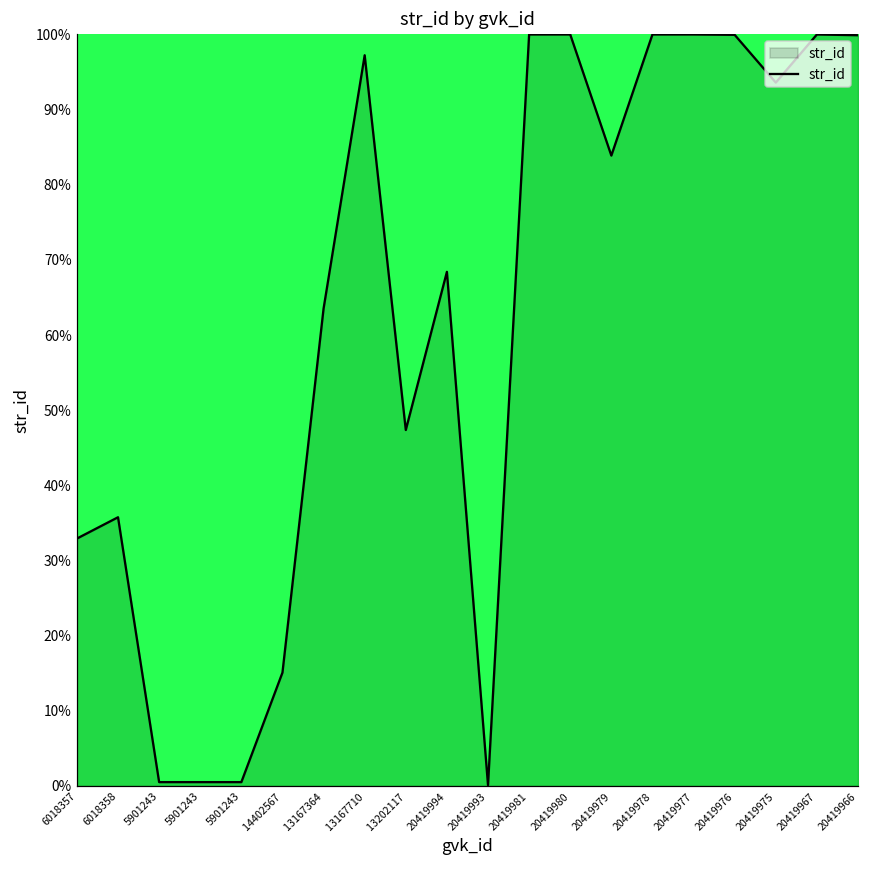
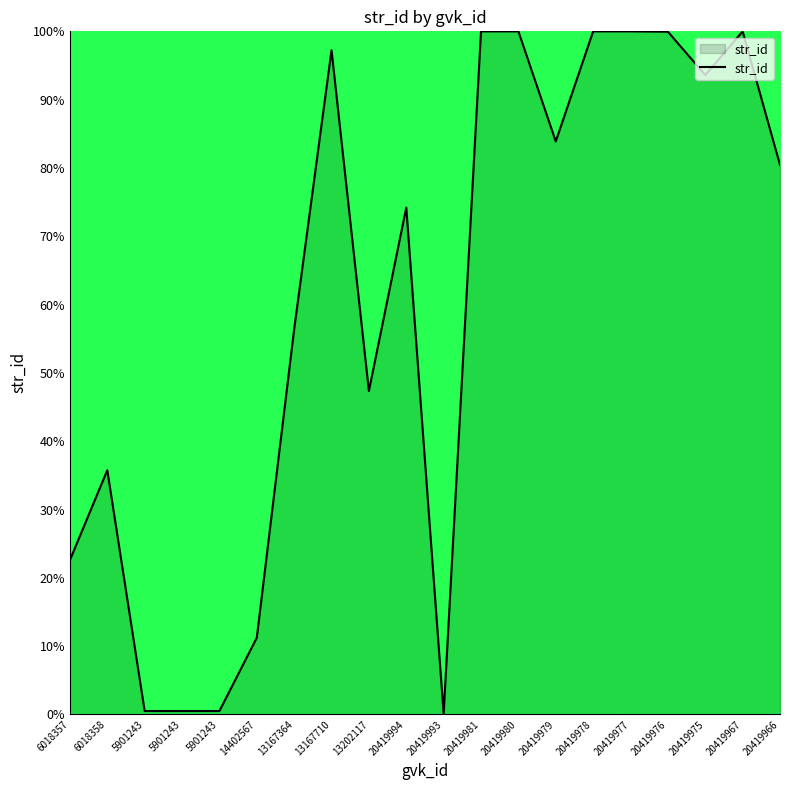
6018357: 33% -> 23%
14402567: 15% -> 11%
13167364: 64% -> 56%
20419994: 68% -> 74%
20419966: 100% -> 80%
